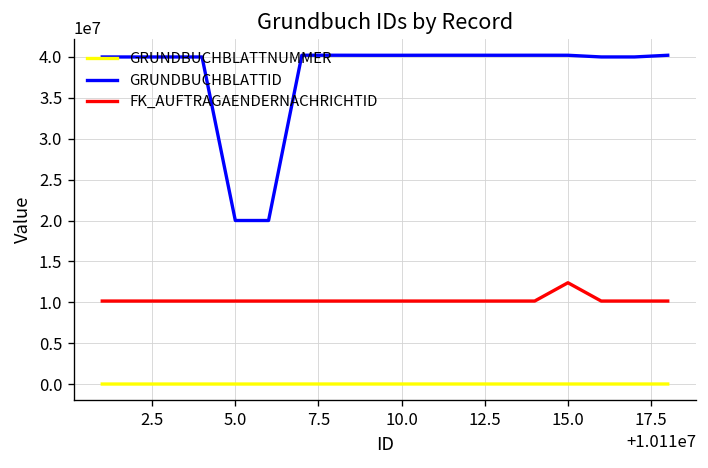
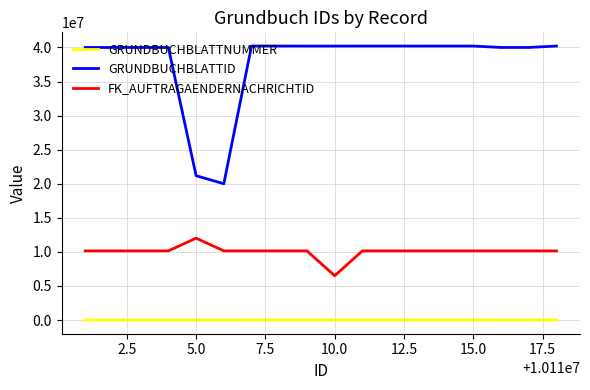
GRUNDBUCHBLATTID, 5.0: 20000000 -> 21000000
FK_AUFTRAGAENDERNACHRICHTID, 5.0: 10000000 -> 12000000
FK_AUFTRAGAENDERNACHRICHTID, 10.0: 10000000 -> 7000000
FK_AUFTRAGAENDERNACHRICHTID, 15.0: 12000000 -> 10000000
